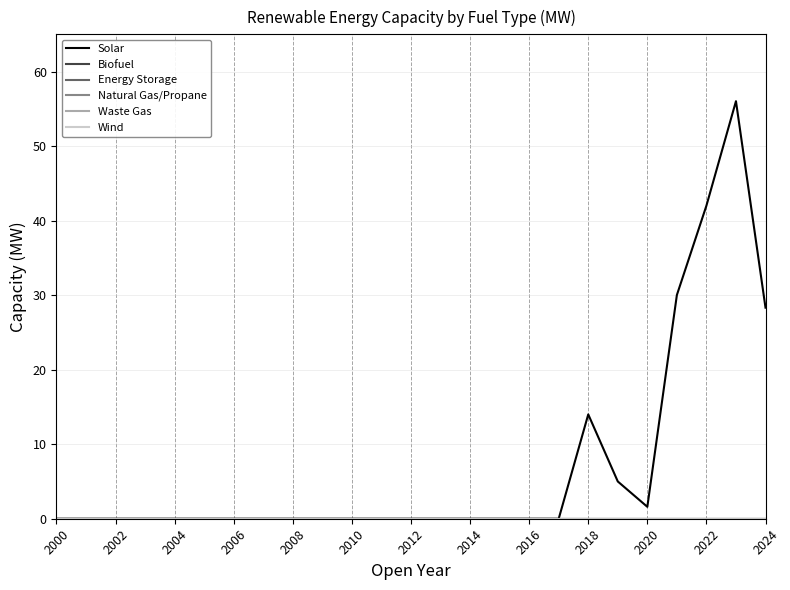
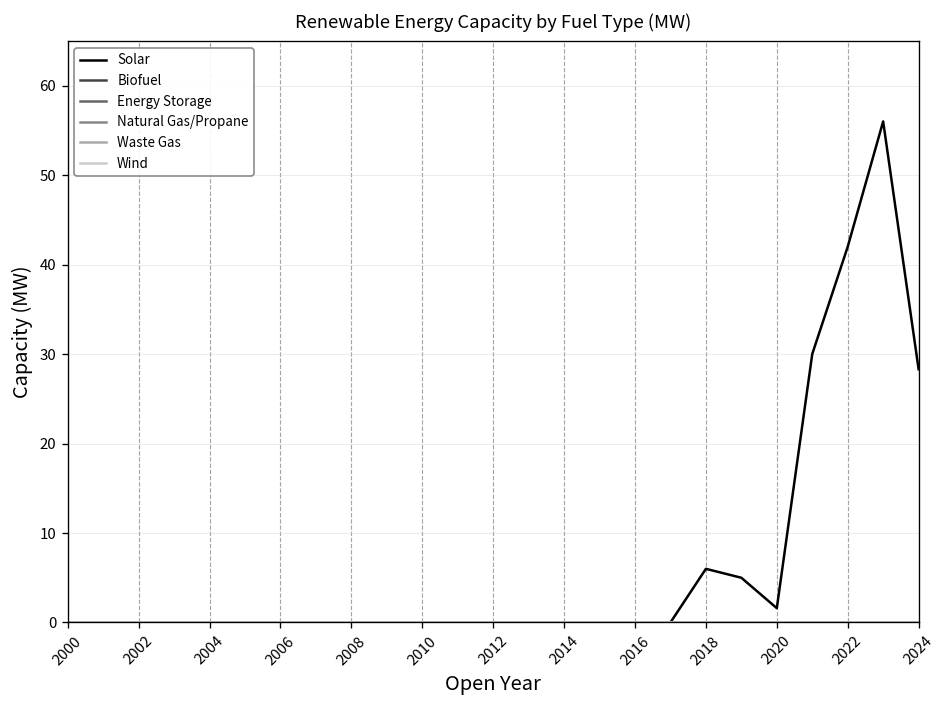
Solar, 2018: 14 -> 6
